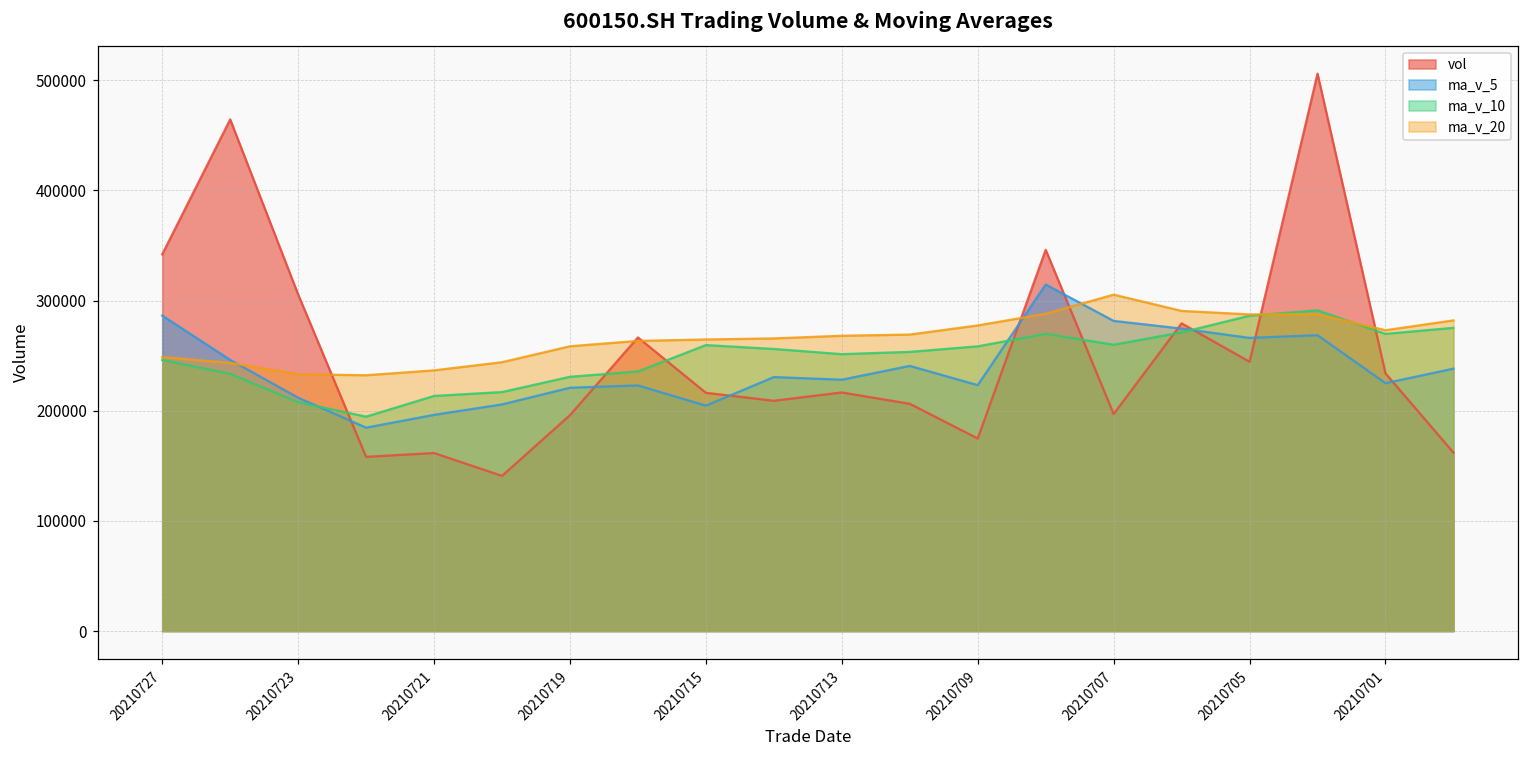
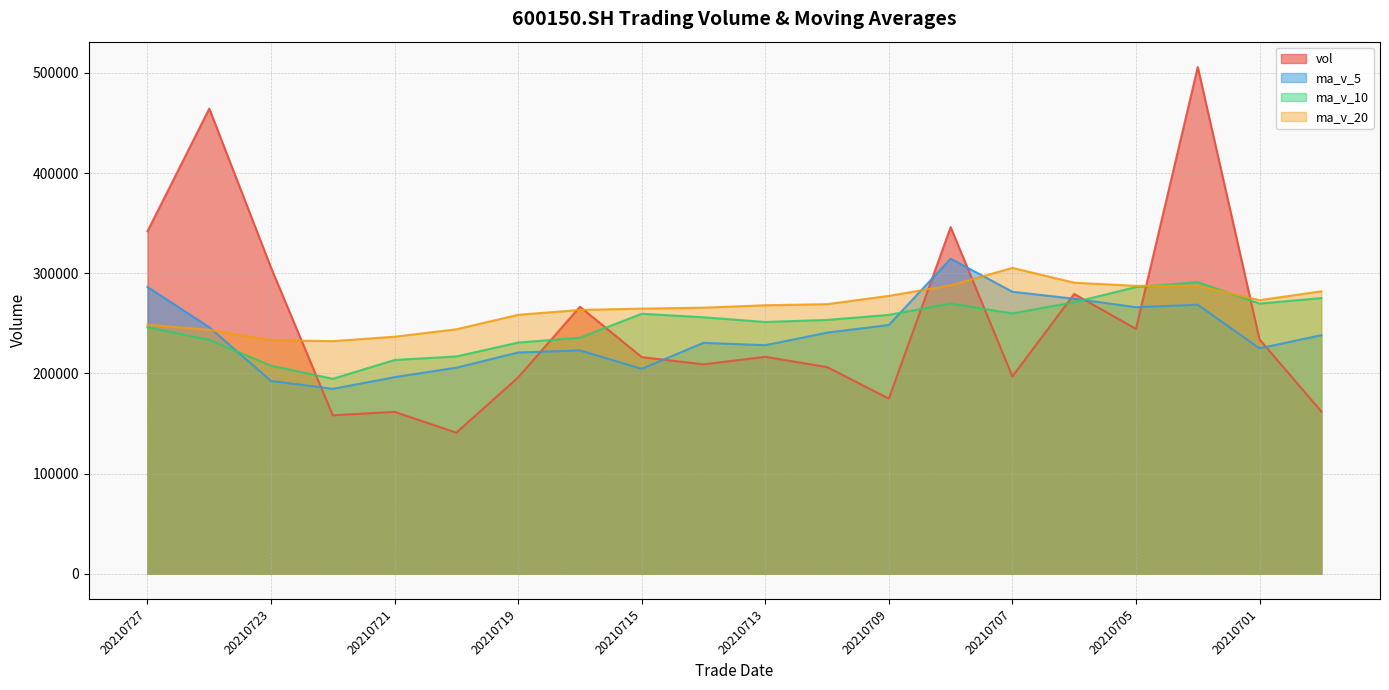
ma_v_5, 20210723: 212000 -> 192000
ma_v_5, 20210709: 223000 -> 248000
